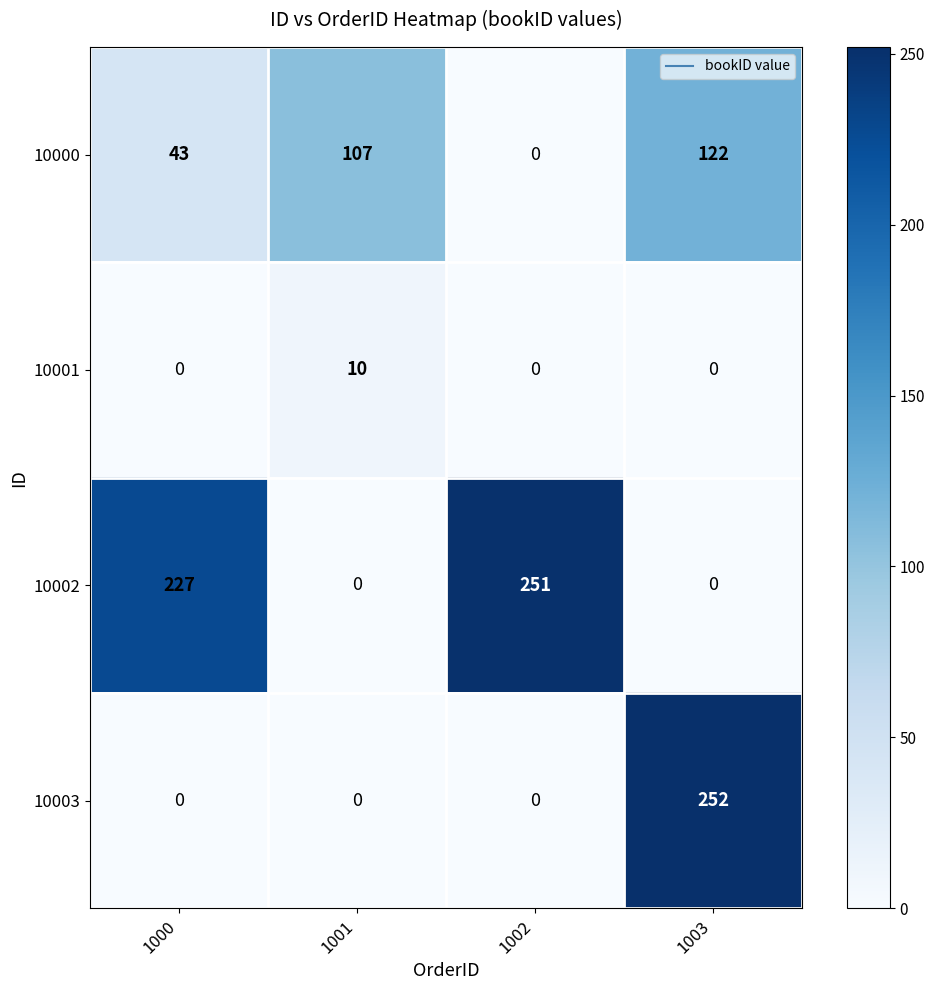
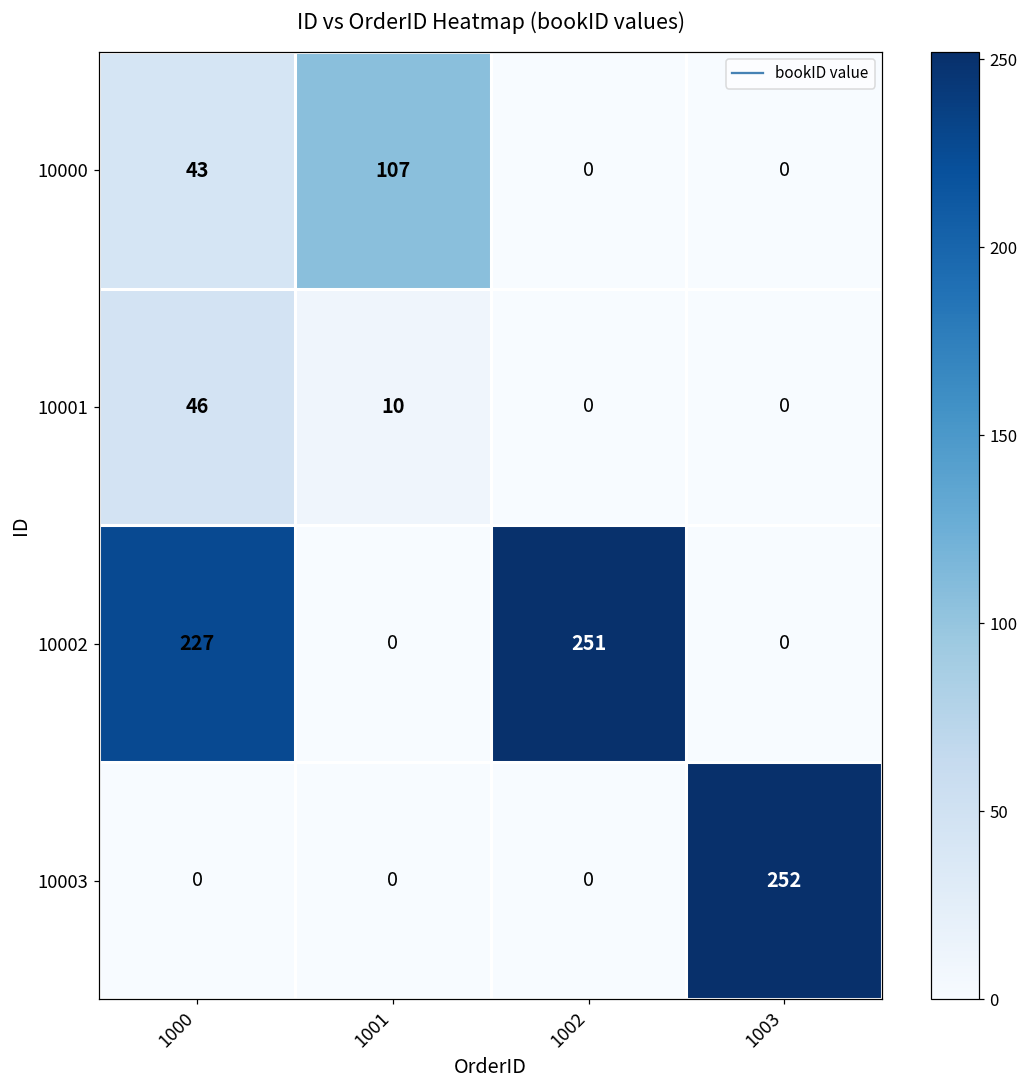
10000, 1003: 122 -> 0
10001, 1000: 0 -> 46
